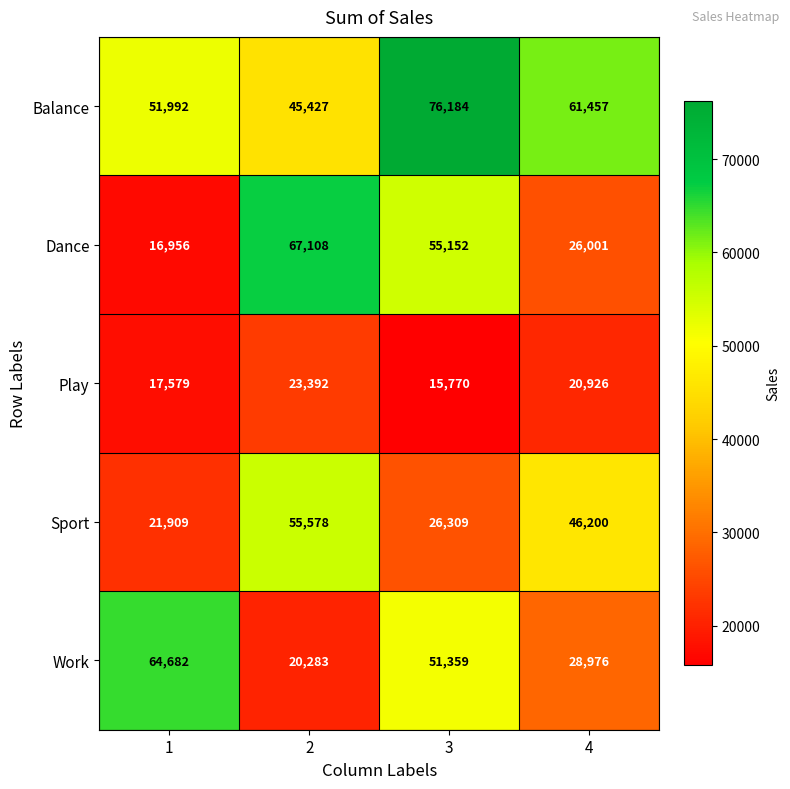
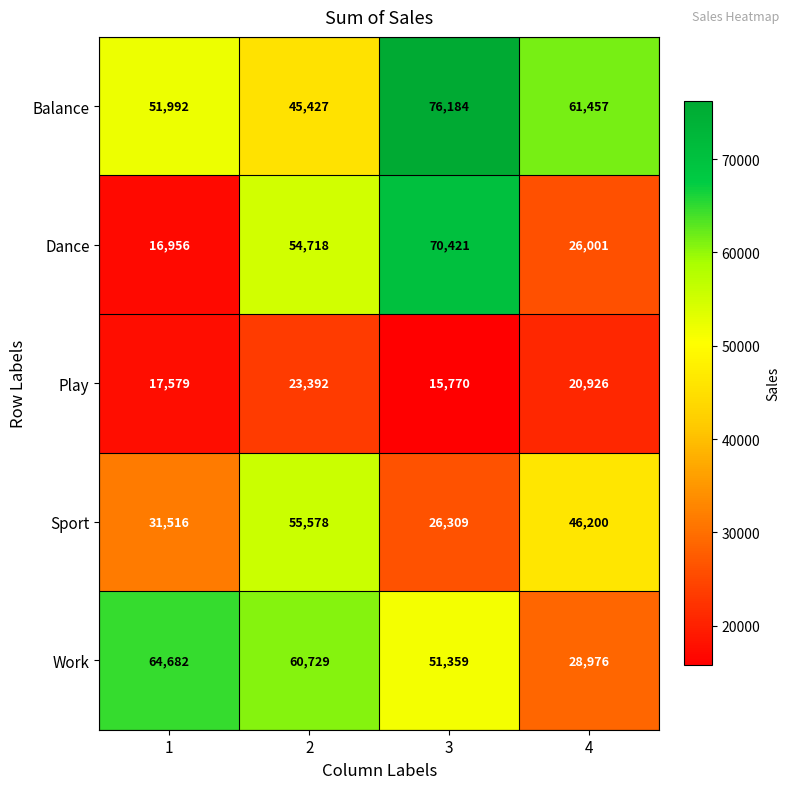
Dance, 2: 67,108 -> 54,718
Dance, 3: 55,152 -> 70,421
Sport, 1: 21,909 -> 31,516
Work, 2: 20,283 -> 60,729
